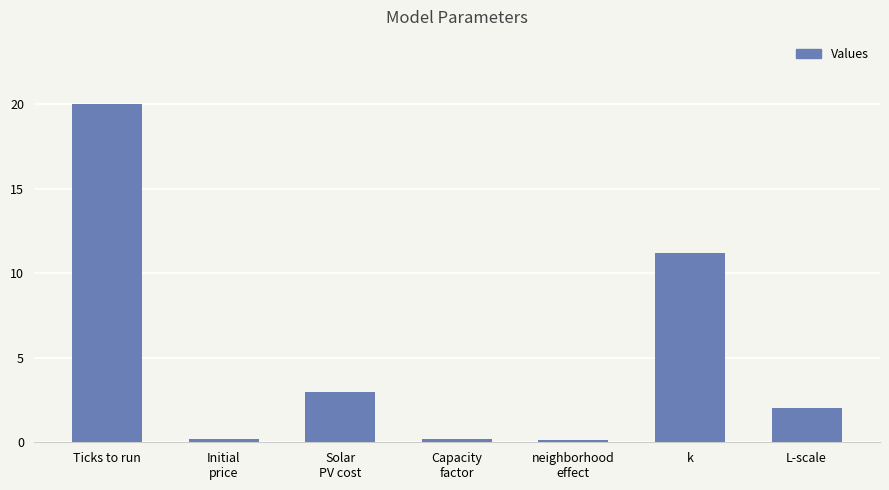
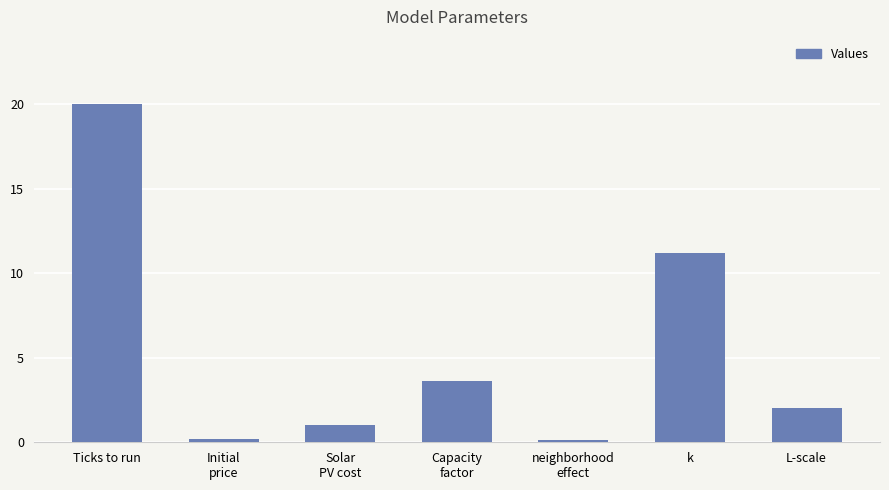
Solar PV cost: 3 -> 1
Capacity factor: 0.2 -> 3.6
